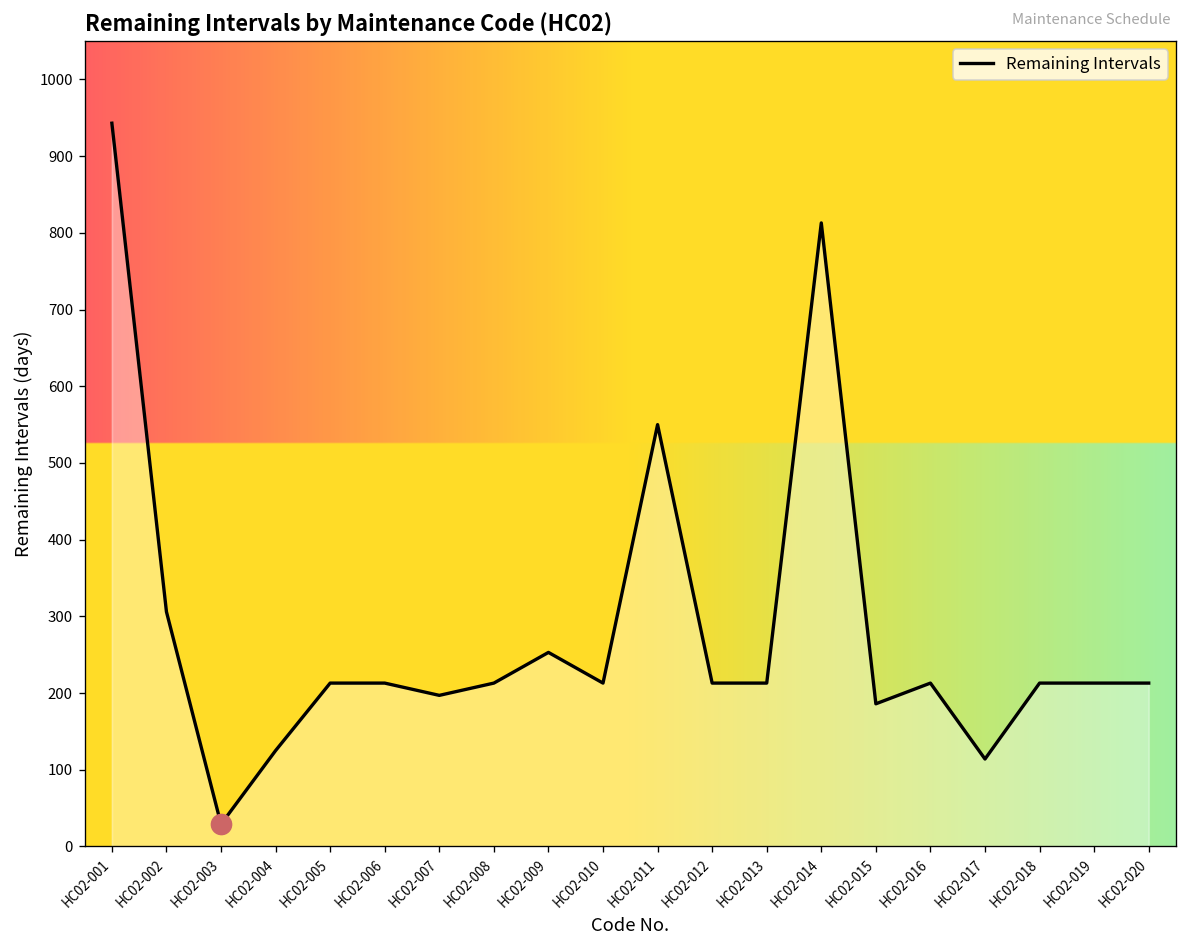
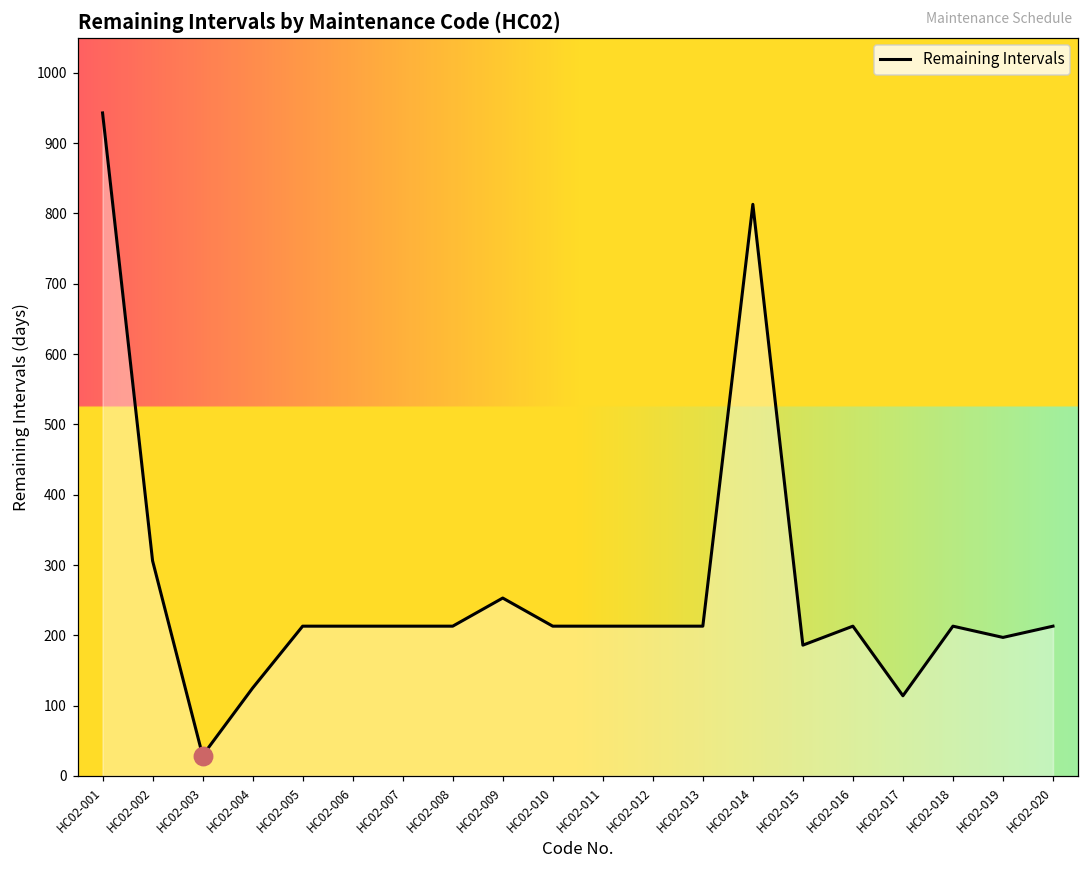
Remaining Intervals, HC02-007: 200 -> 210
Remaining Intervals, HC02-011: 550 -> 210
Remaining Intervals, HC02-019: 210 -> 200
